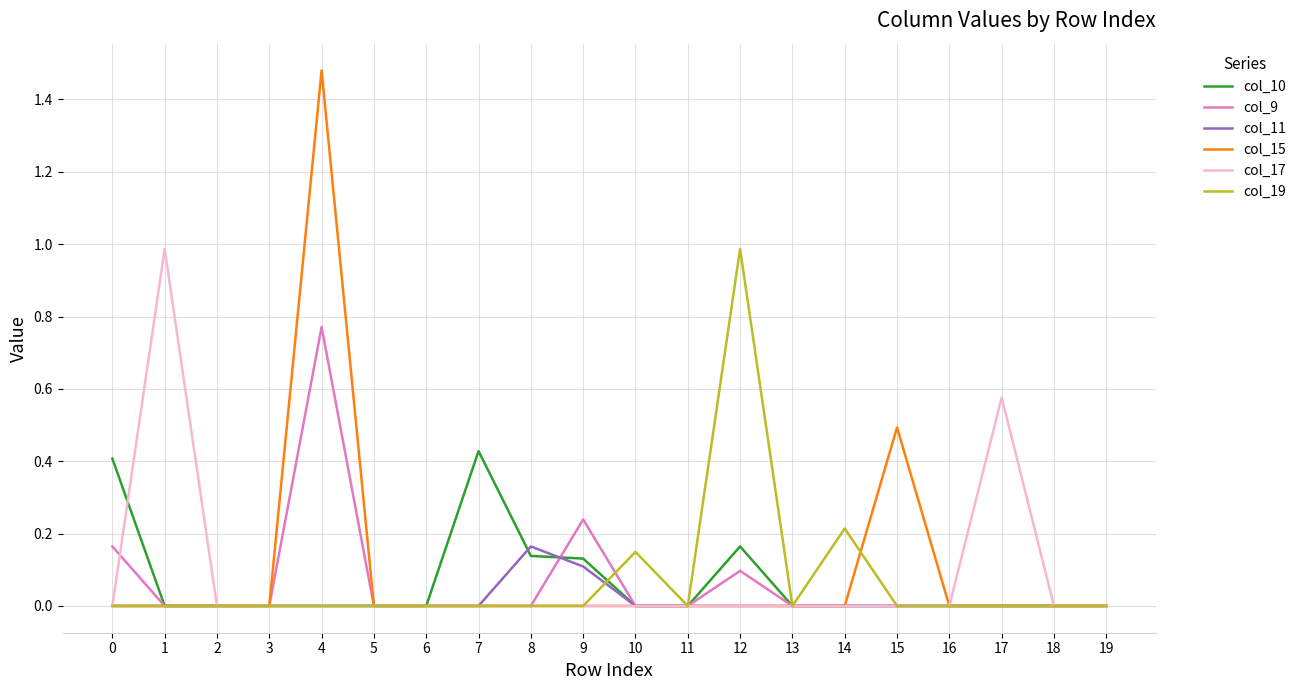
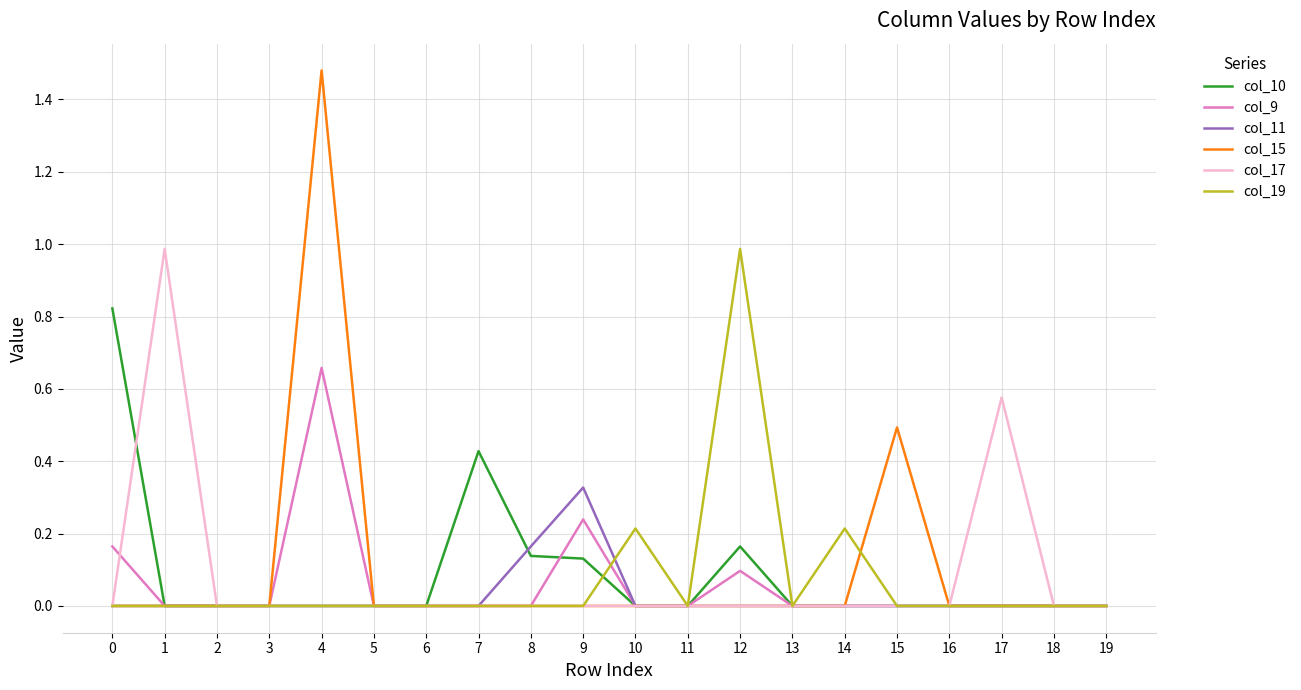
col_10, 0: 0.41 -> 0.82
col_9, 4: 0.77 -> 0.66
col_11, 9: 0.11 -> 0.33
col_19, 10: 0.15 -> 0.21
